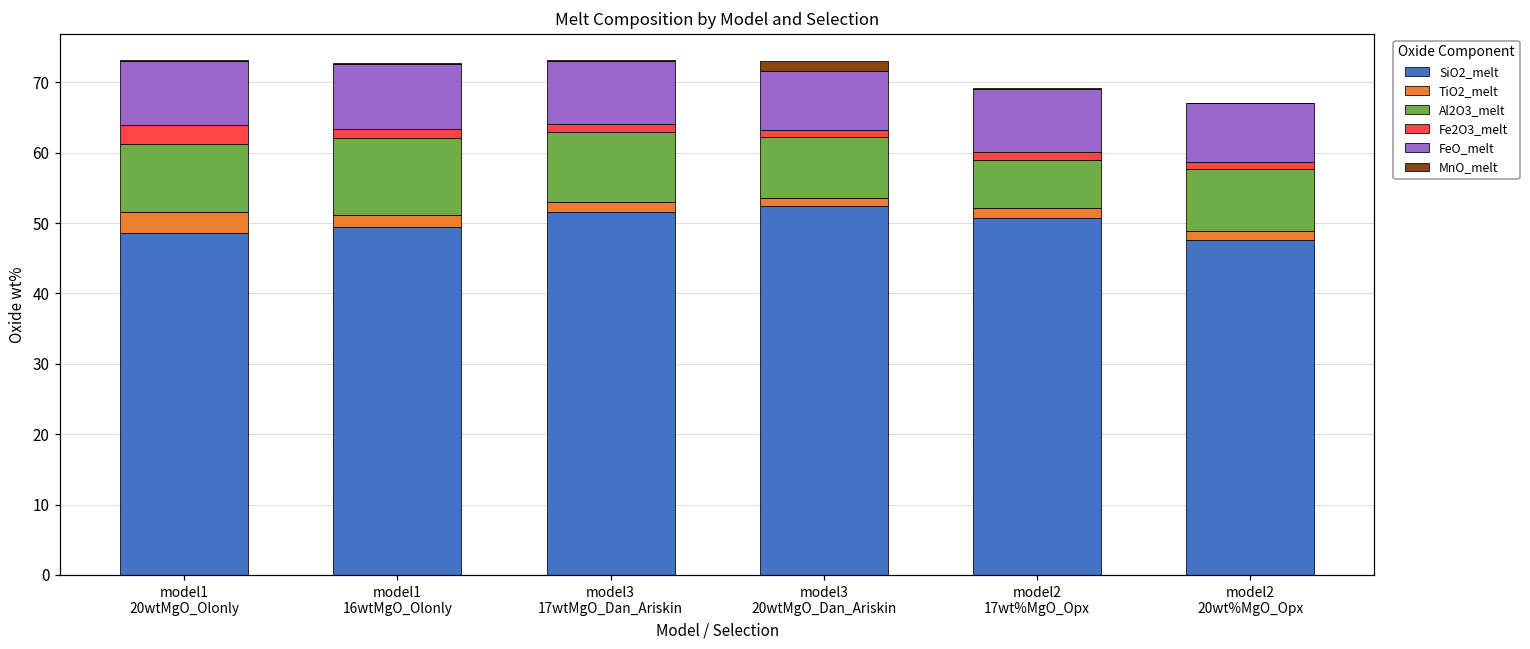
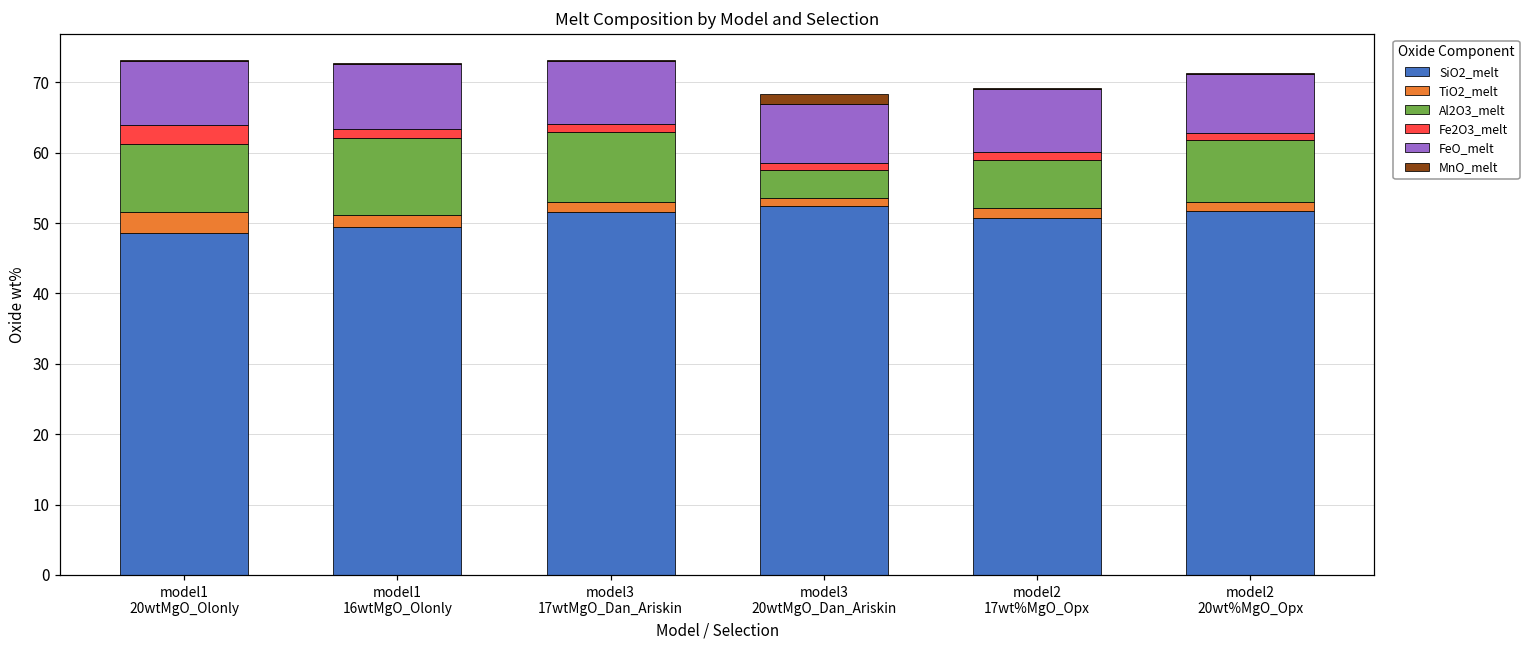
Al2O3_melt, model3 20wtMgO_Dan_Ariskin: 9 -> 4
SiO2_melt, model2 20wt%MgO_Opx: 48 -> 52
